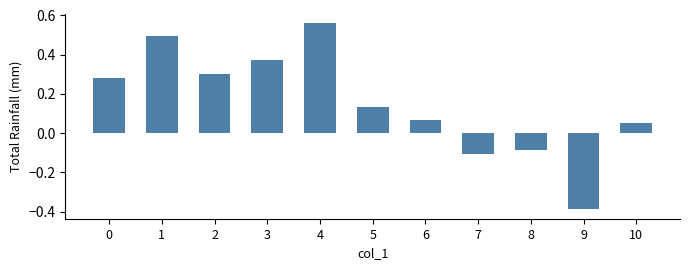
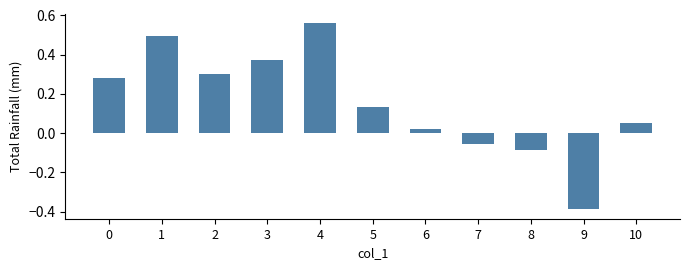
6: 0.07 -> 0.02
7: -0.11 -> -0.06
